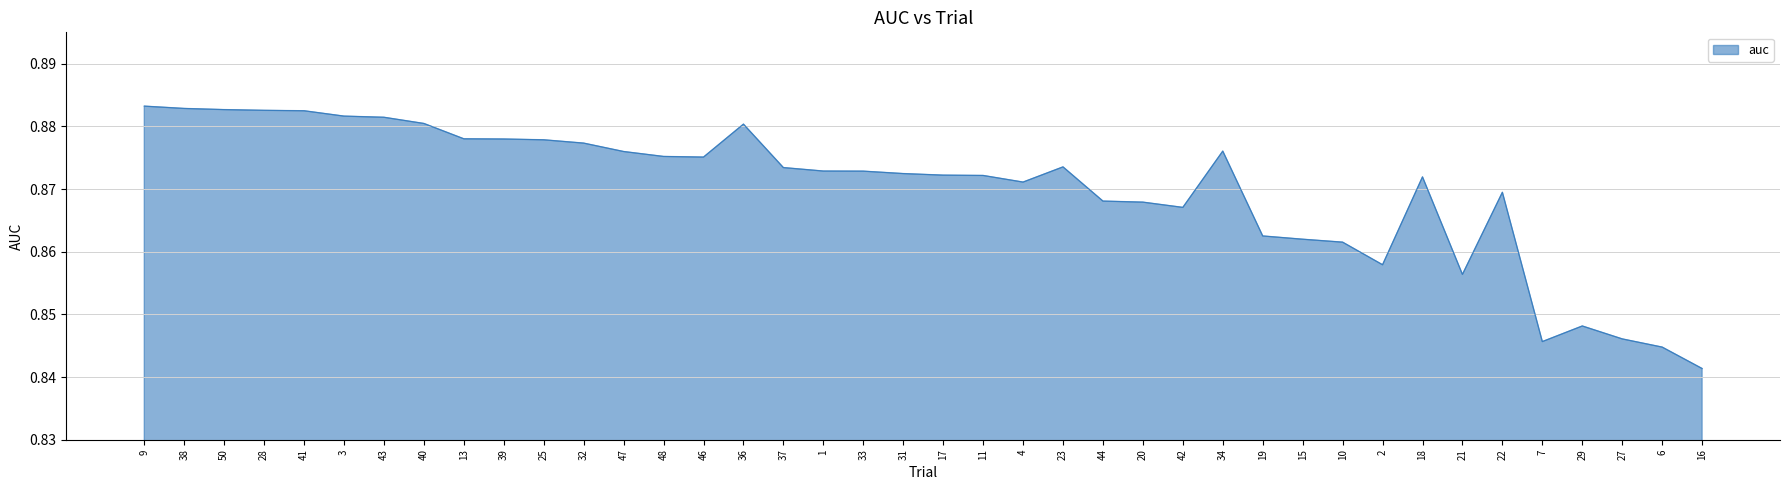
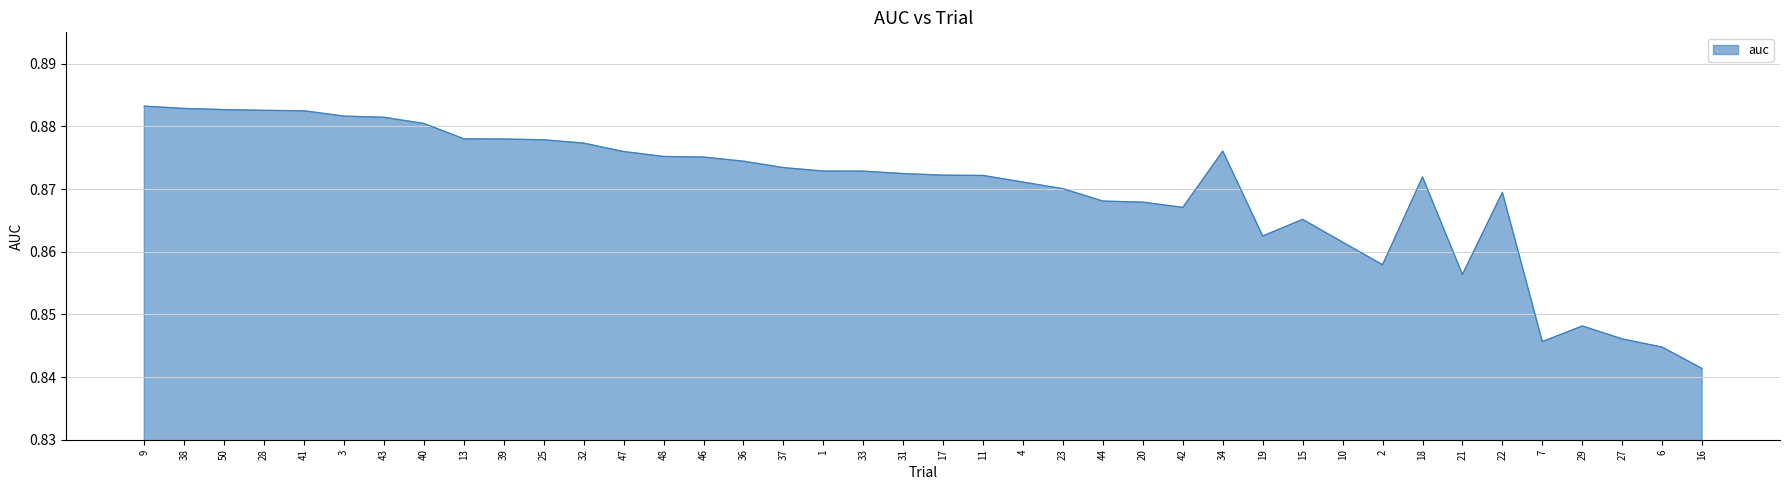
36: 0.880 -> 0.874
23: 0.874 -> 0.870
15: 0.862 -> 0.865
